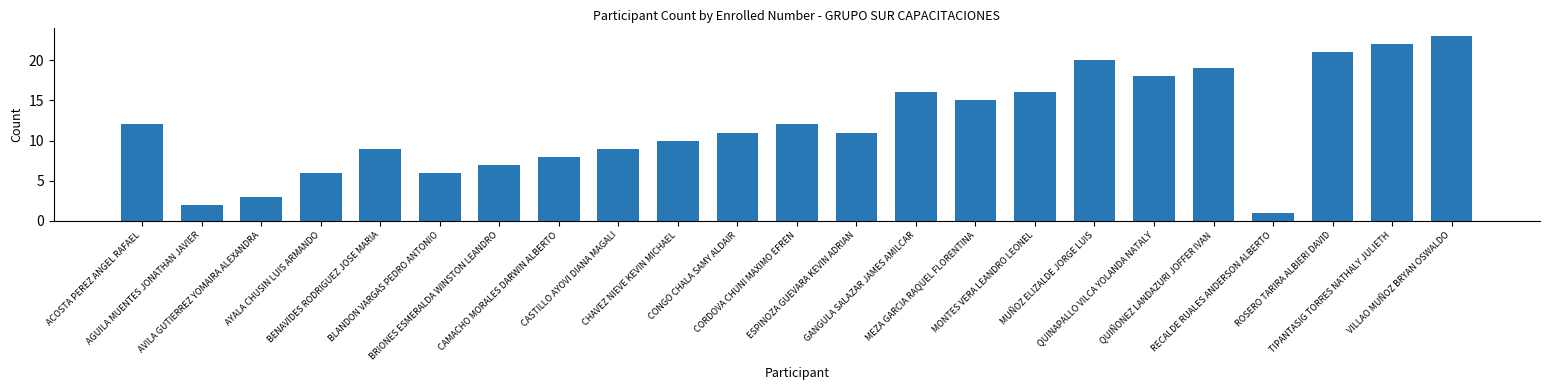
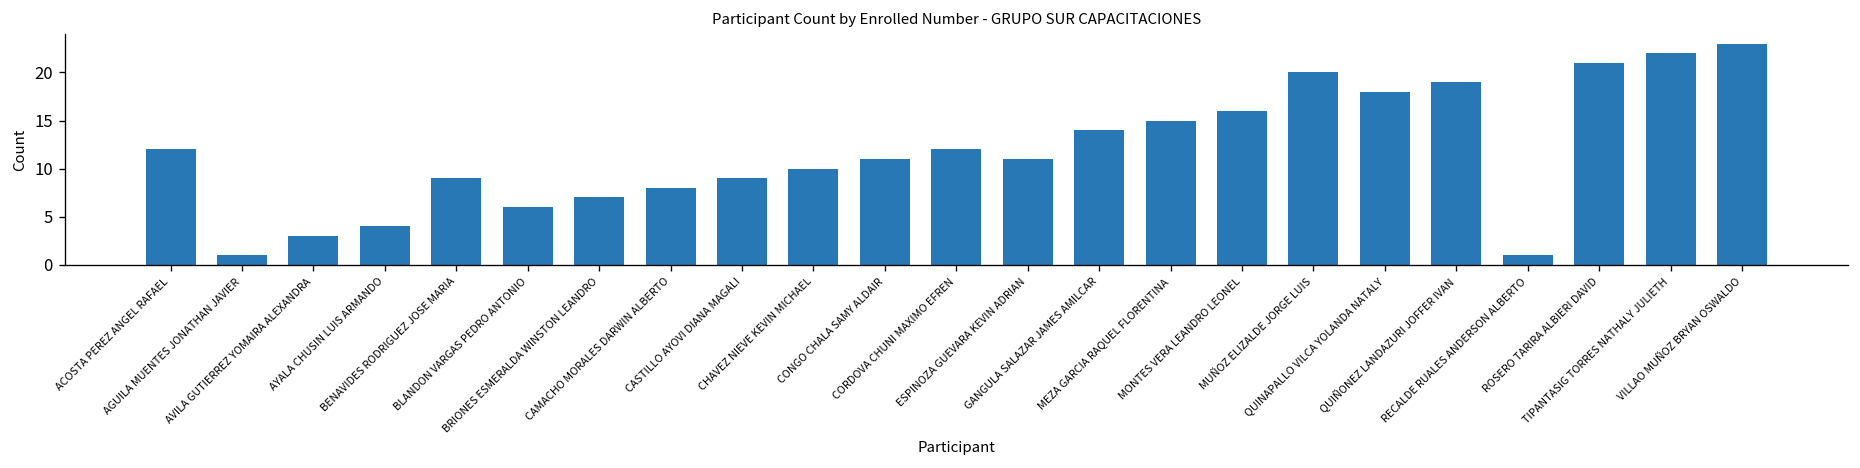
AGUILA MUENTES JONATHAN JAVIER: 2 -> 1
AYALA CHUSIN LUIS ARMANDO: 6 -> 4
GANGULA SALAZAR JAMES AMILCAR: 16 -> 14
